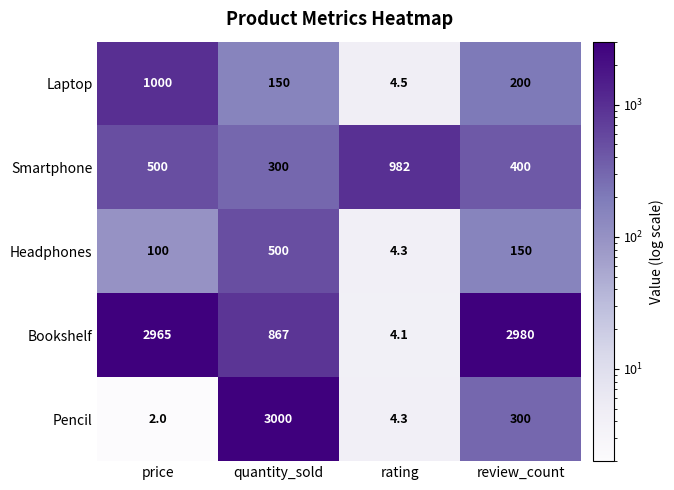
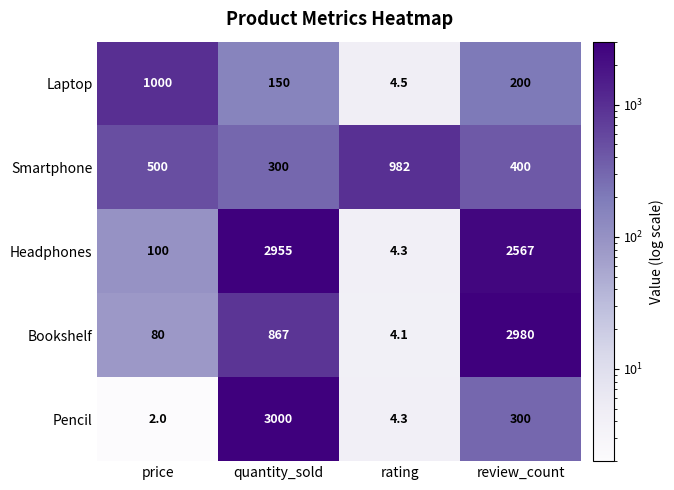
Headphones, quantity_sold: 500 -> 2955
Headphones, review_count: 150 -> 2567
Bookshelf, price: 2965 -> 80
